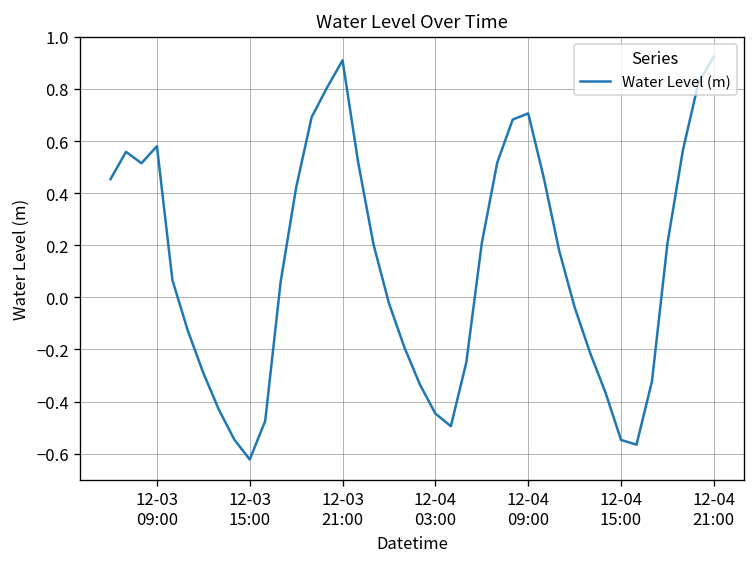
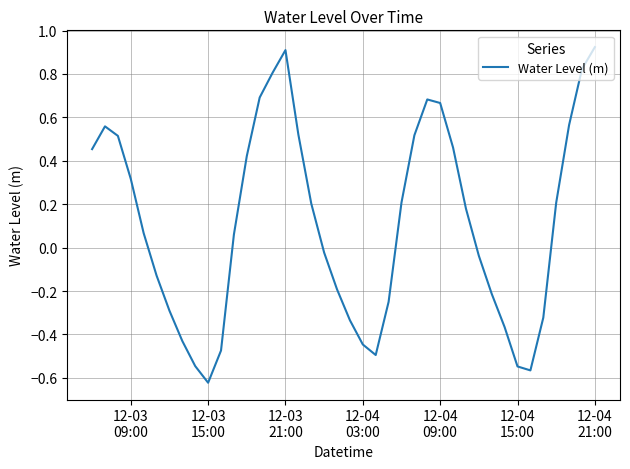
12-03 09:00: 0.58 -> 0.32
12-04 09:00: 0.71 -> 0.67
